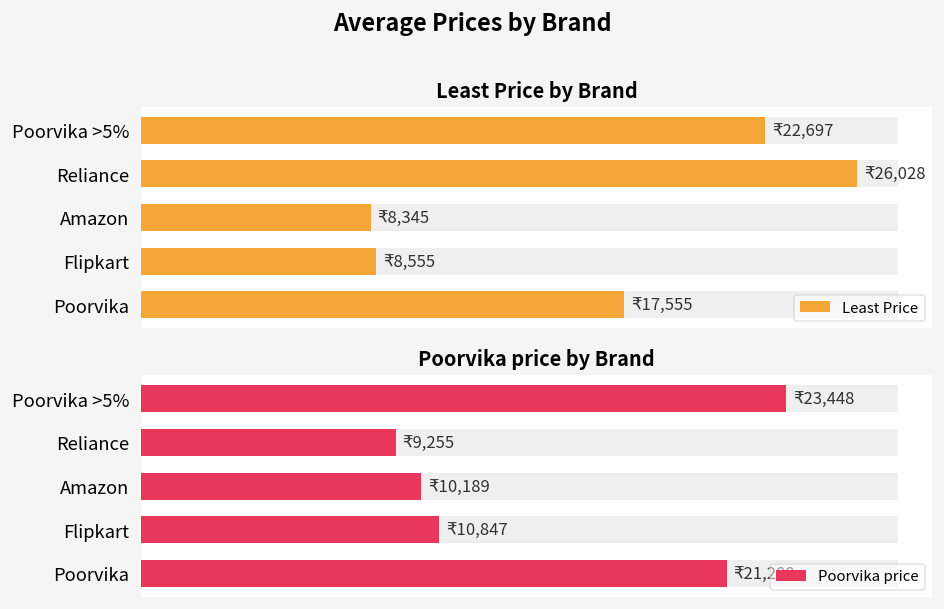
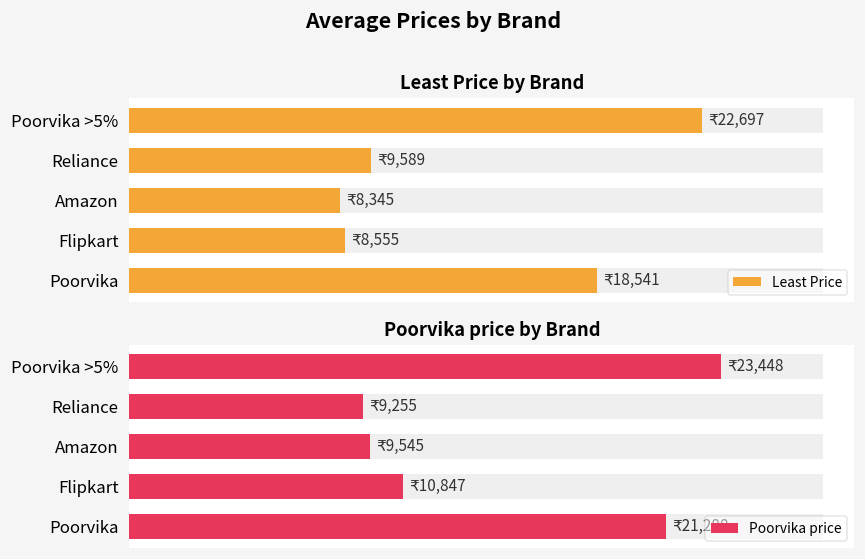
Least Price by Brand, Least Price, Reliance: 26,028 -> 9,589
Least Price by Brand, Least Price, Poorvika: 17,555 -> 18,541
Poorvika price by Brand, Poorvika price, Amazon: 10,189 -> 9,545
